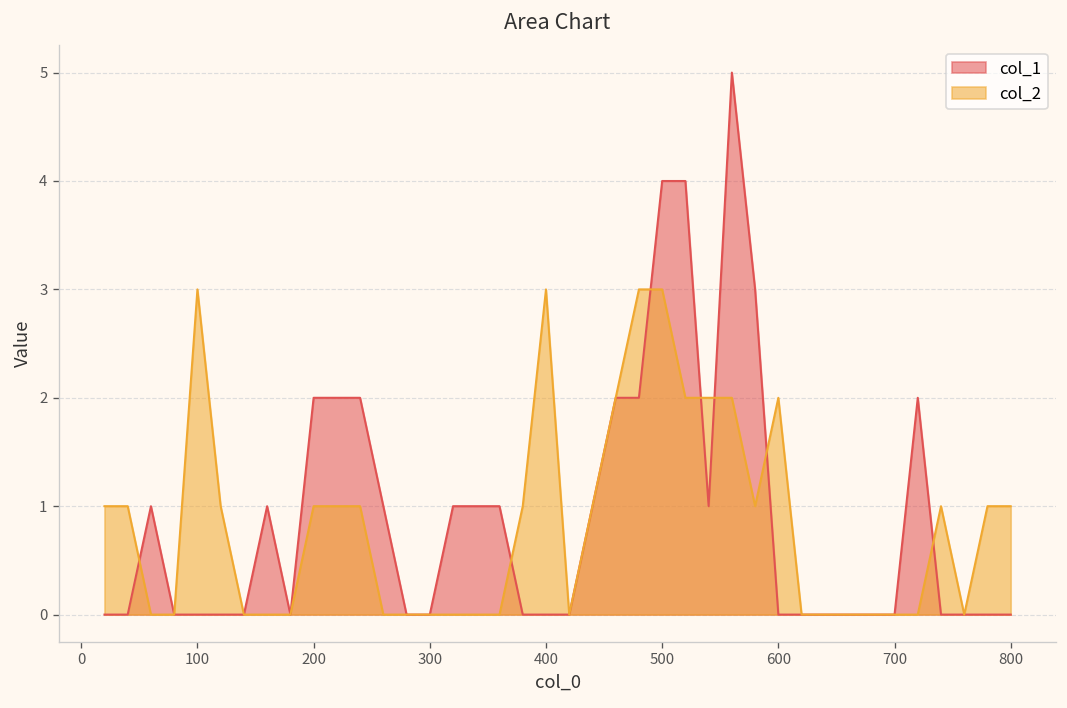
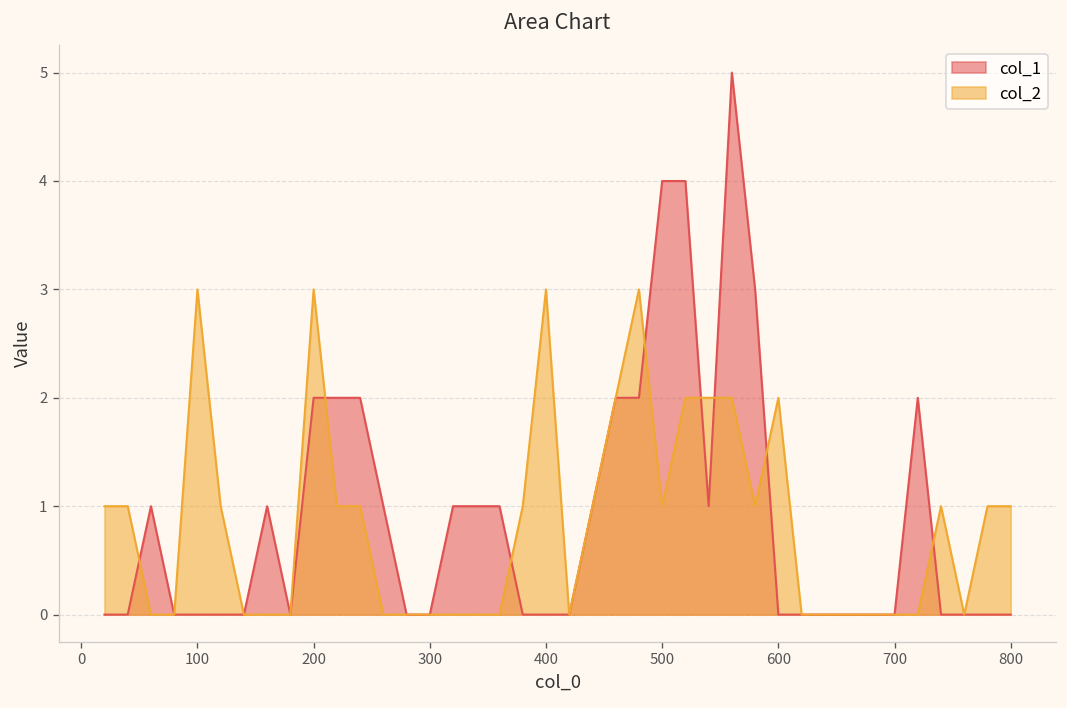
col_2, 200: 1 -> 3
col_2, 500: 3 -> 1
